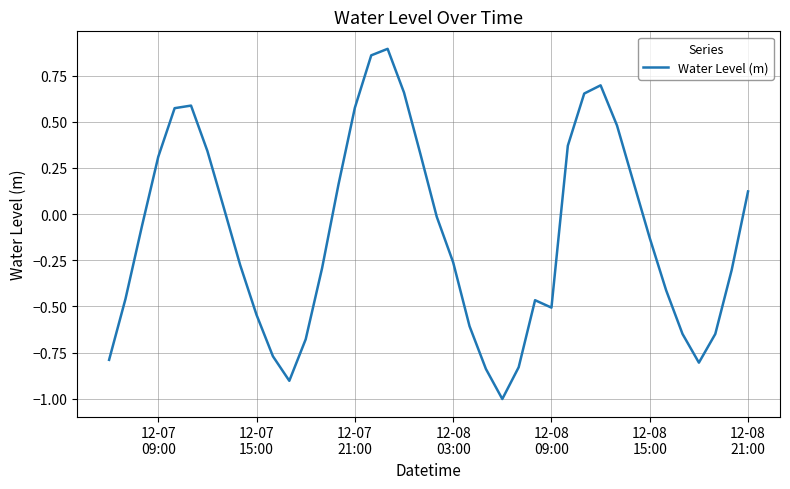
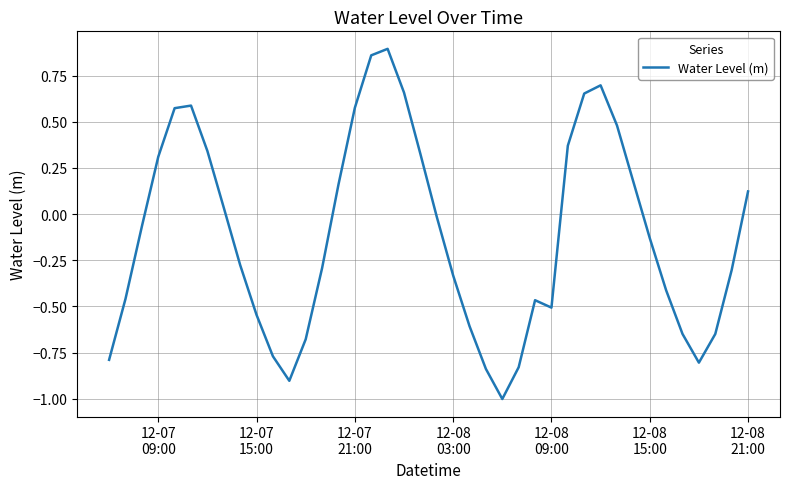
12-08 03:00: -0.26 -> -0.33
